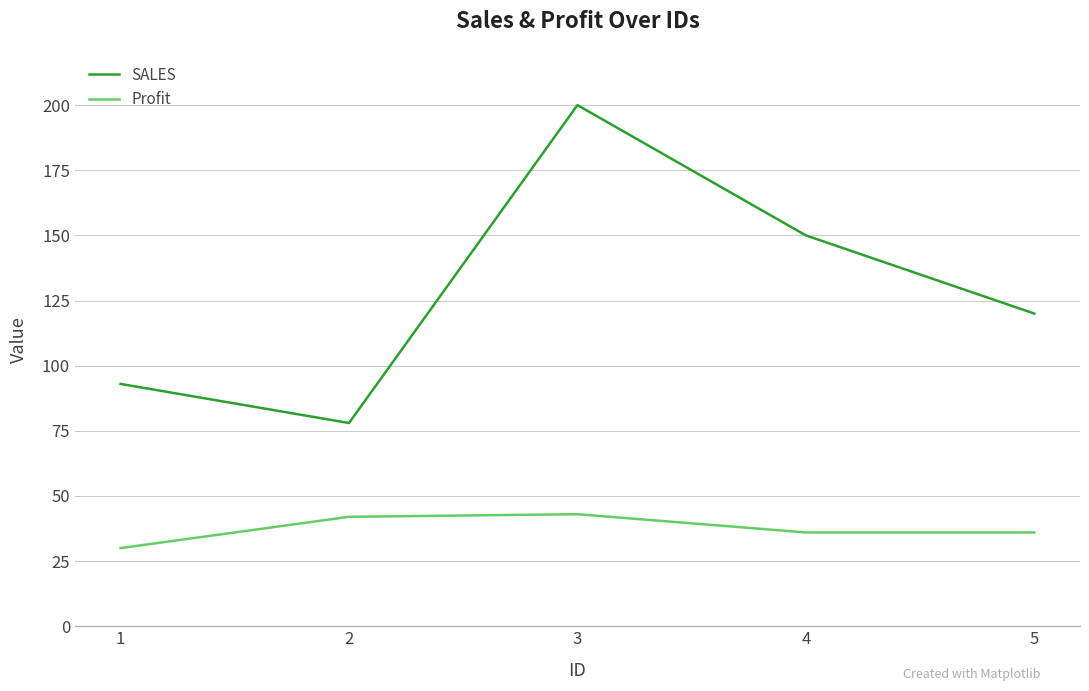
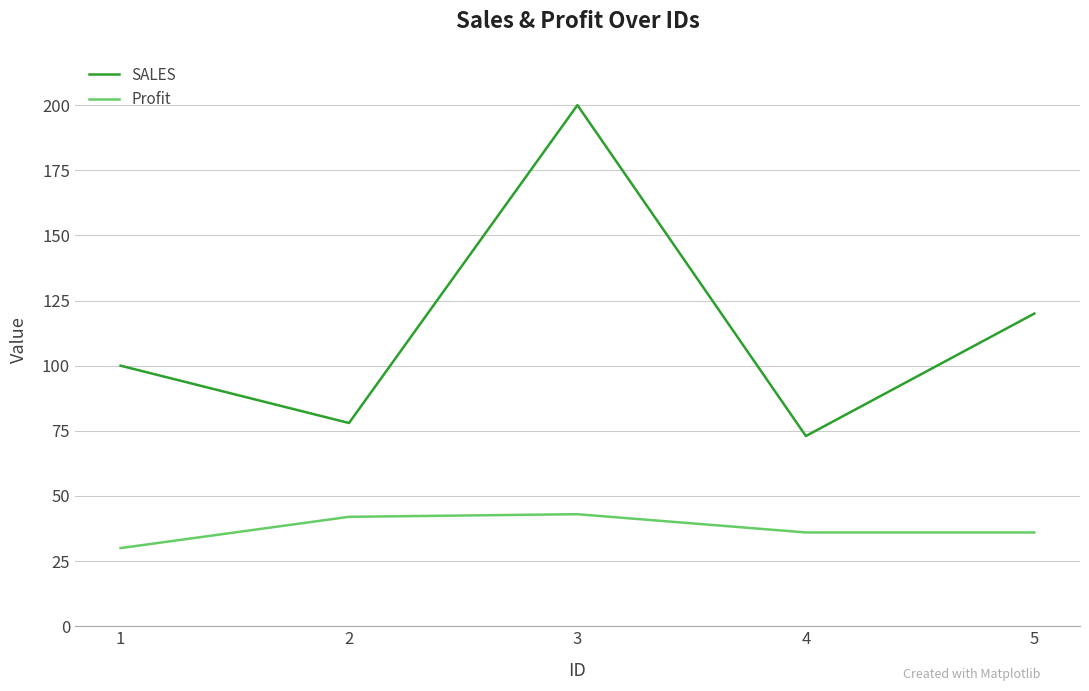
SALES, 1: 93 -> 100
SALES, 4: 150 -> 73
